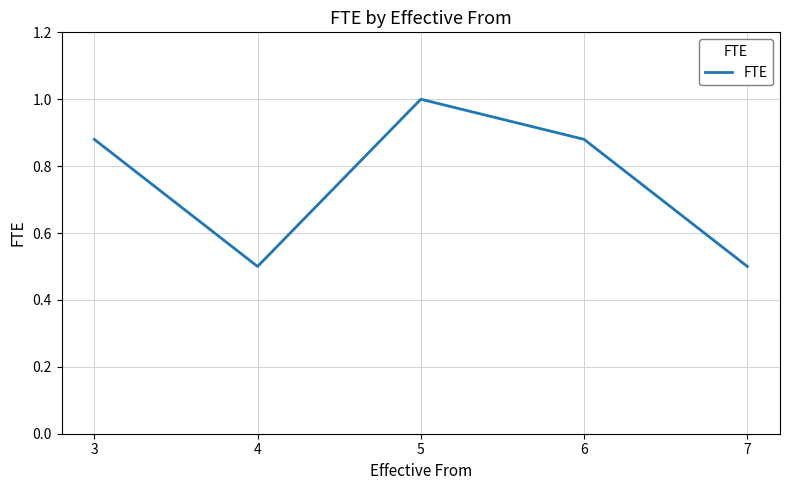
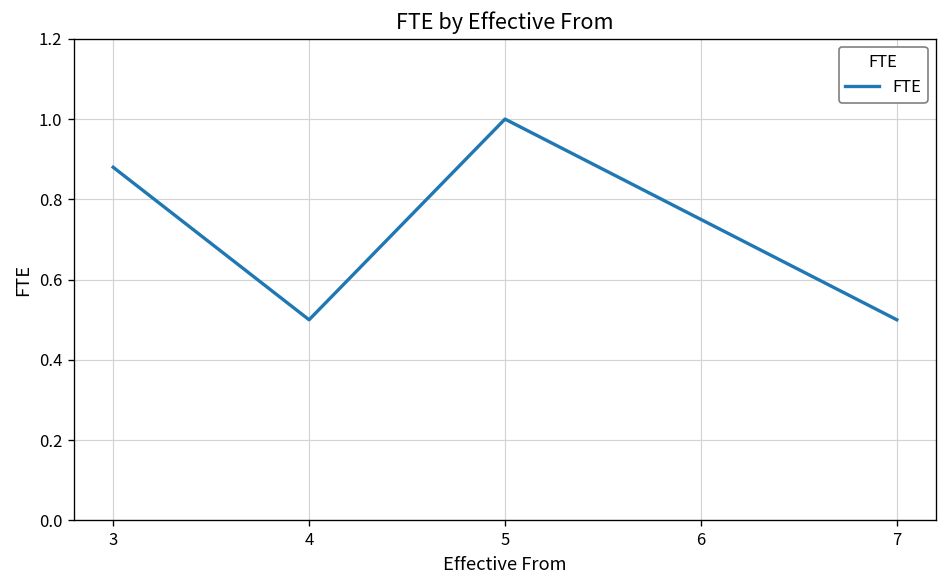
6: 0.88 -> 0.75
